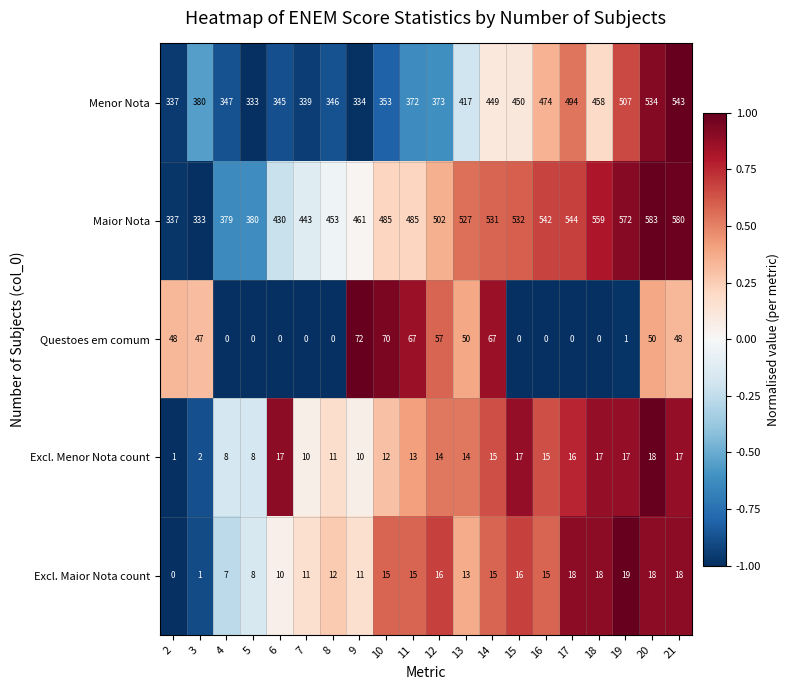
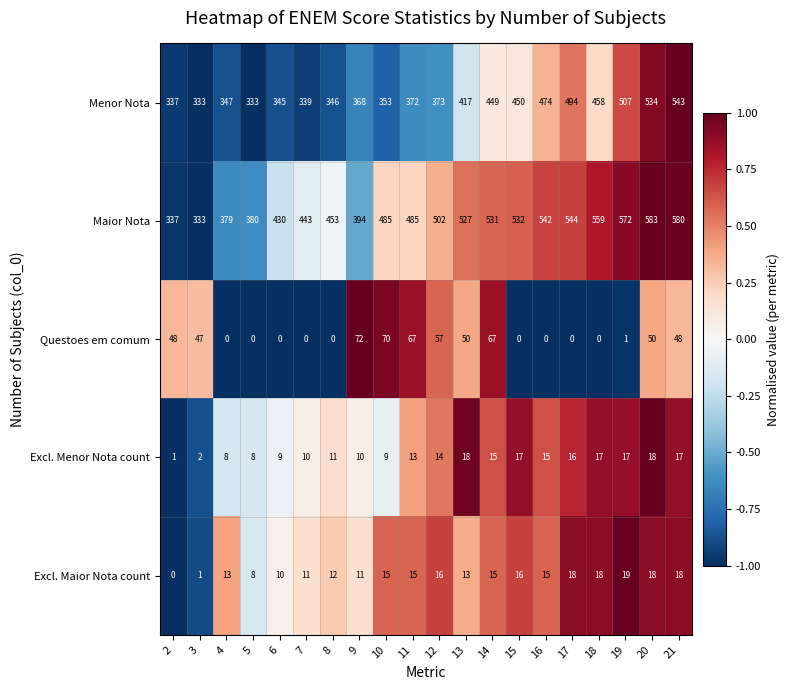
Menor Nota, 3: 380 -> 333
Menor Nota, 9: 334 -> 368
Maior Nota, 9: 461 -> 394
Excl. Menor Nota count, 6: 17 -> 9
Excl. Menor Nota count, 10: 12 -> 9
Excl. Menor Nota count, 13: 14 -> 18
Excl. Maior Nota count, 4: 7 -> 13
